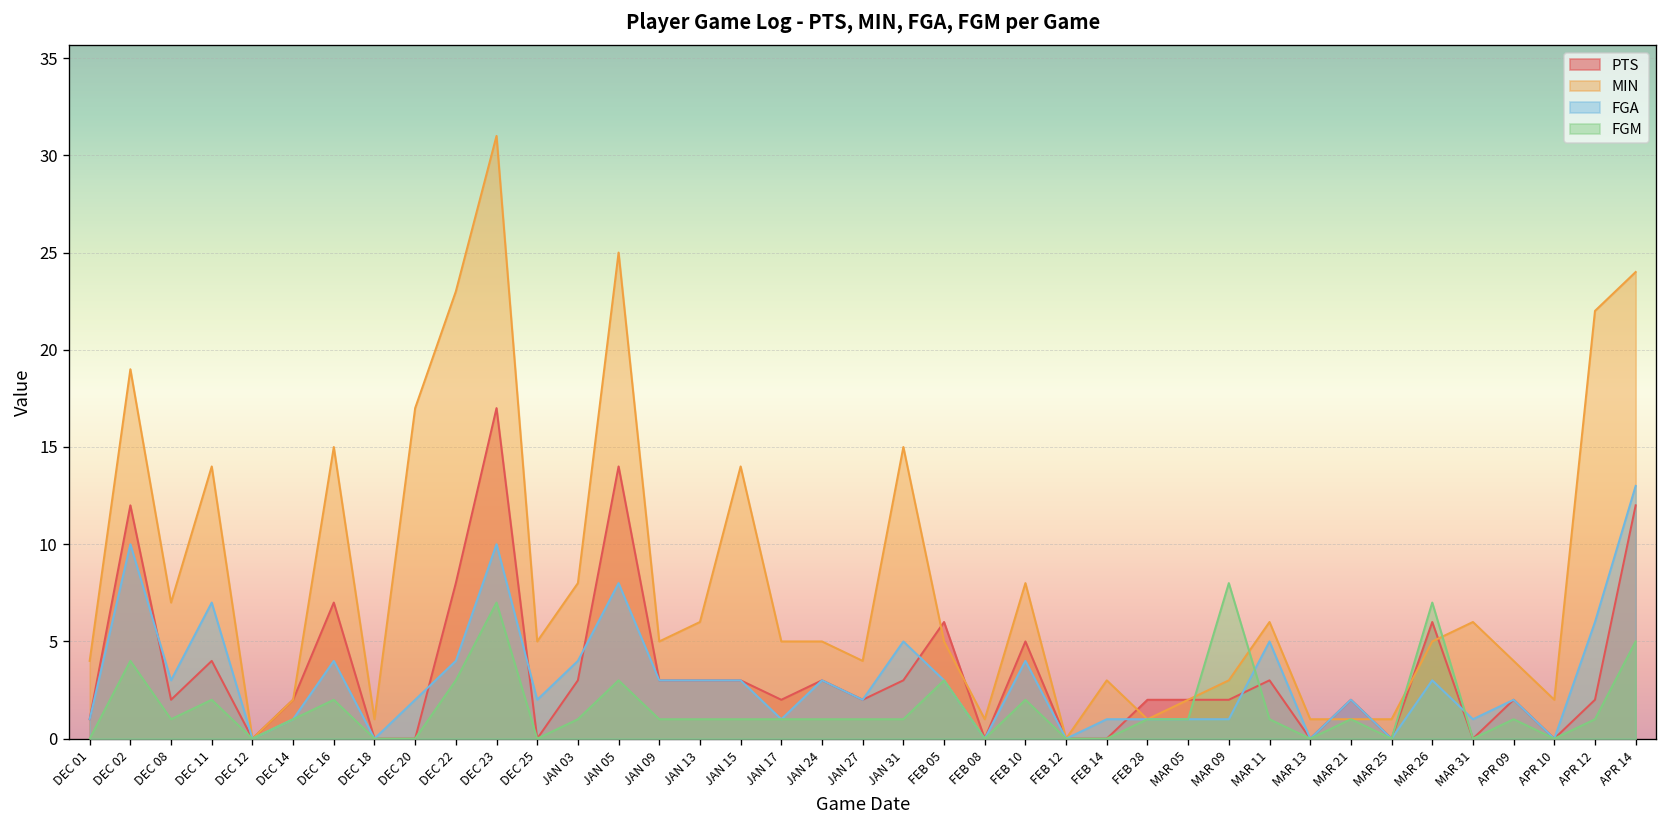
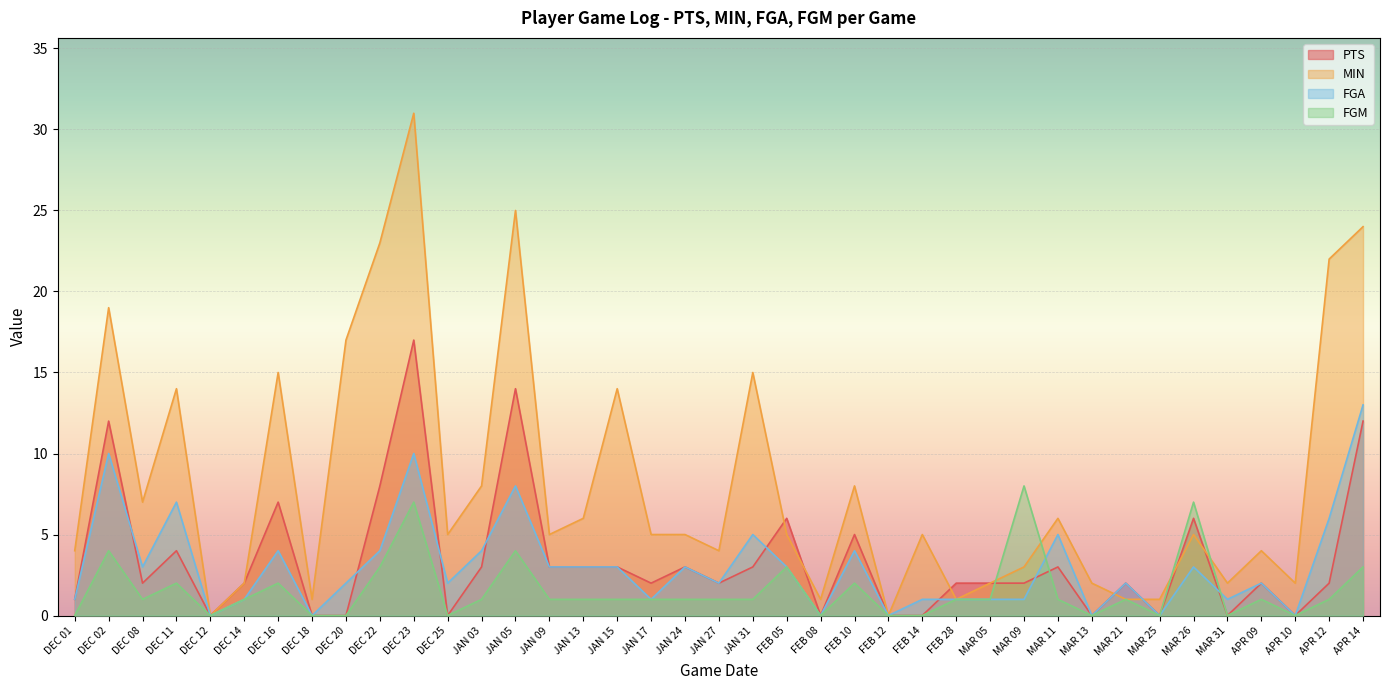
FGM, JAN 05: 3 -> 4
MIN, FEB 14: 3 -> 5
MIN, MAR 13: 1 -> 2
MIN, MAR 31: 6 -> 2
FGM, APR 14: 5 -> 3
